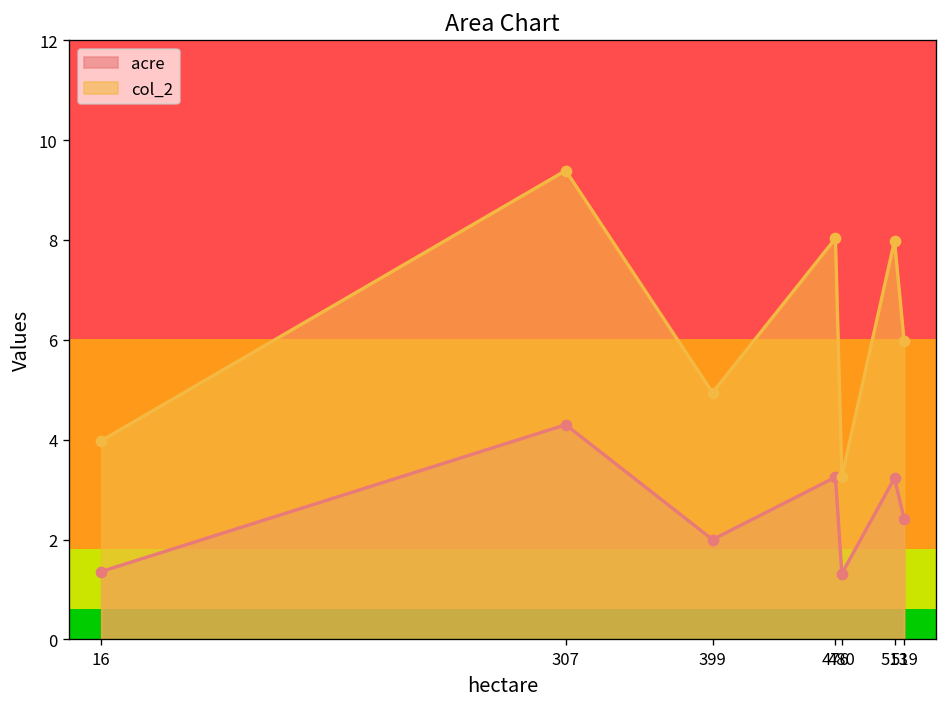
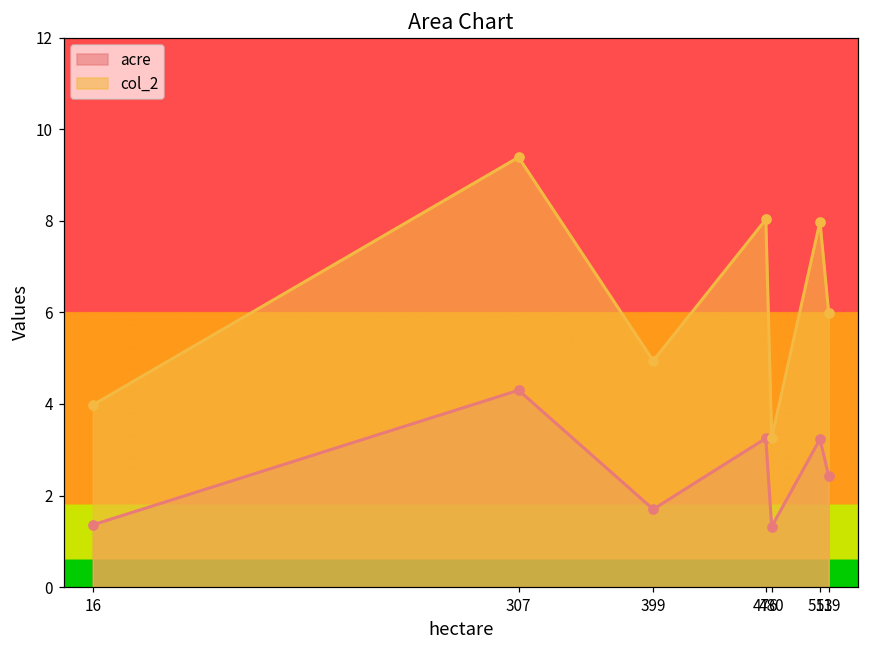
acre, 399: 2.0 -> 1.7
